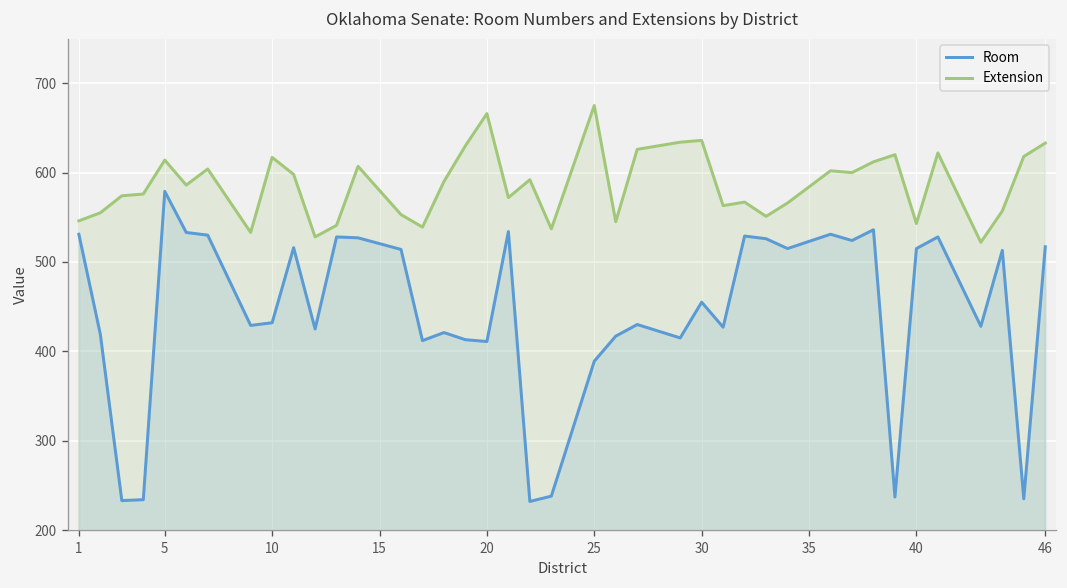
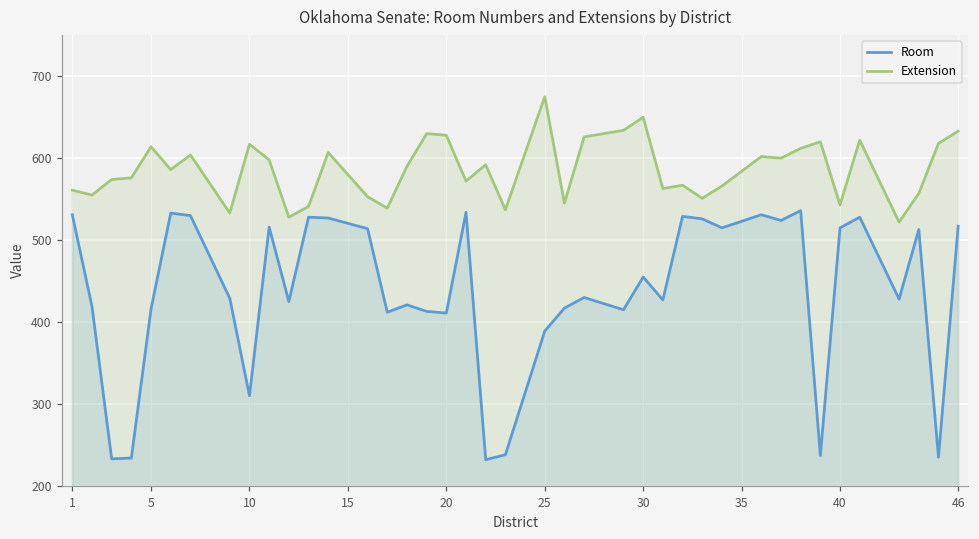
Extension, 1: 550 -> 560
Room, 5: 580 -> 420
Room, 10: 430 -> 310
Extension, 20: 670 -> 630
Extension, 30: 640 -> 650
